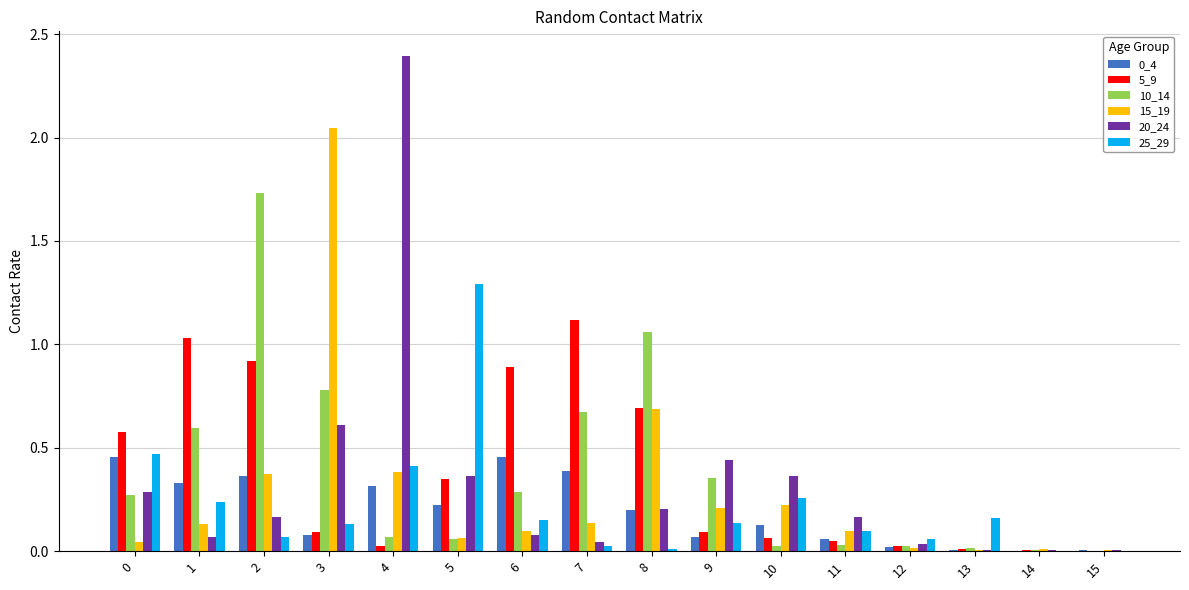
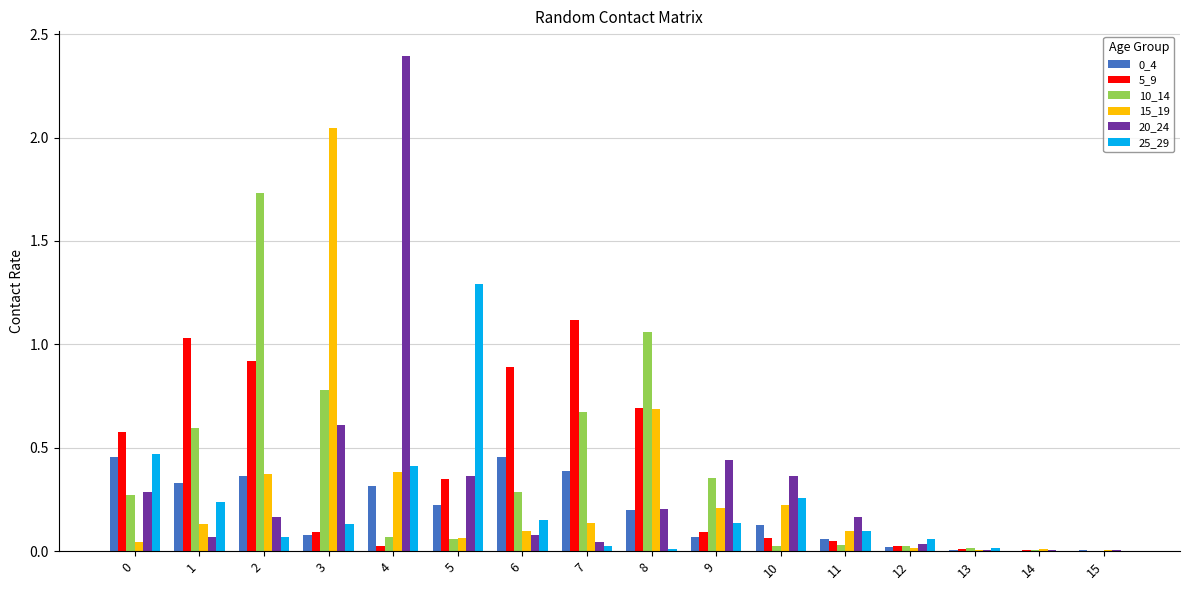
25_29, 13: 0.16 -> 0.02
